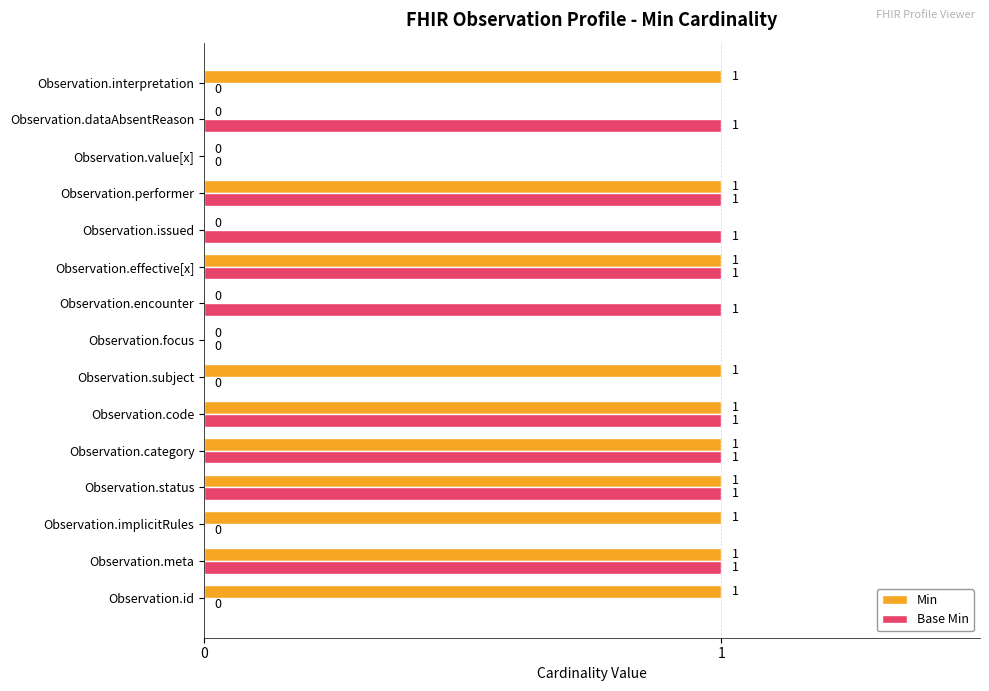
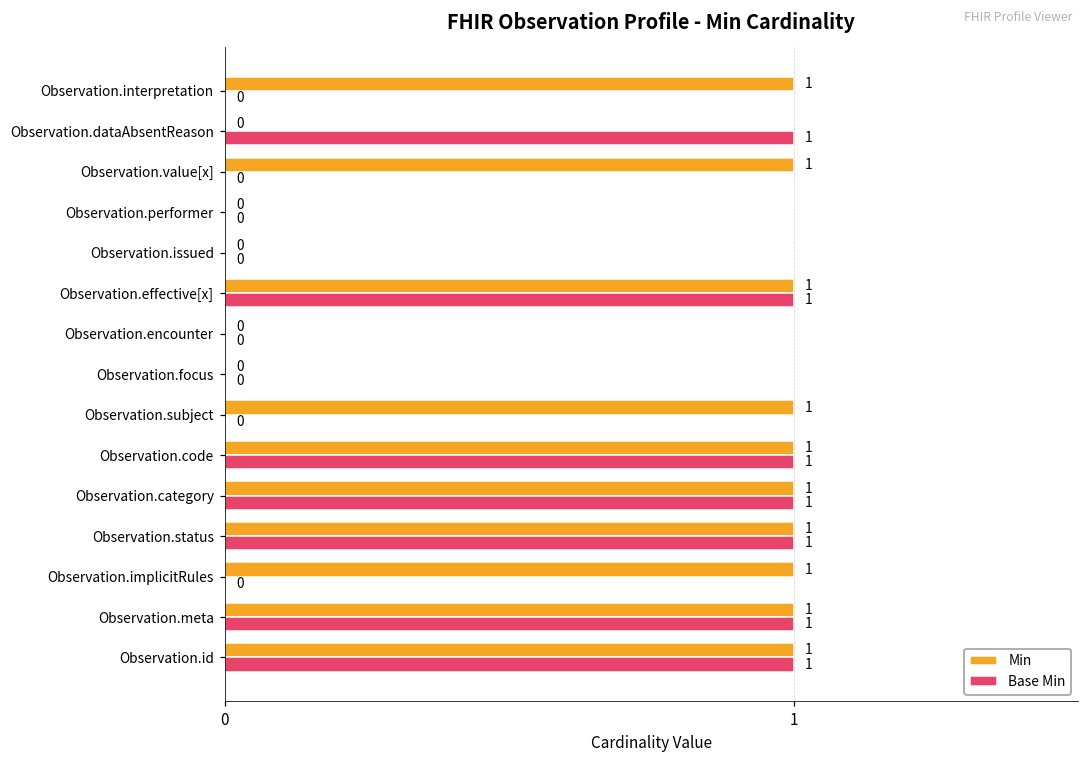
Min, Observation.value[x]: 0 -> 1
Min, Observation.performer: 1 -> 0
Base Min, Observation.performer: 1 -> 0
Base Min, Observation.issued: 1 -> 0
Base Min, Observation.encounter: 1 -> 0
Base Min, Observation.id: 0 -> 1
